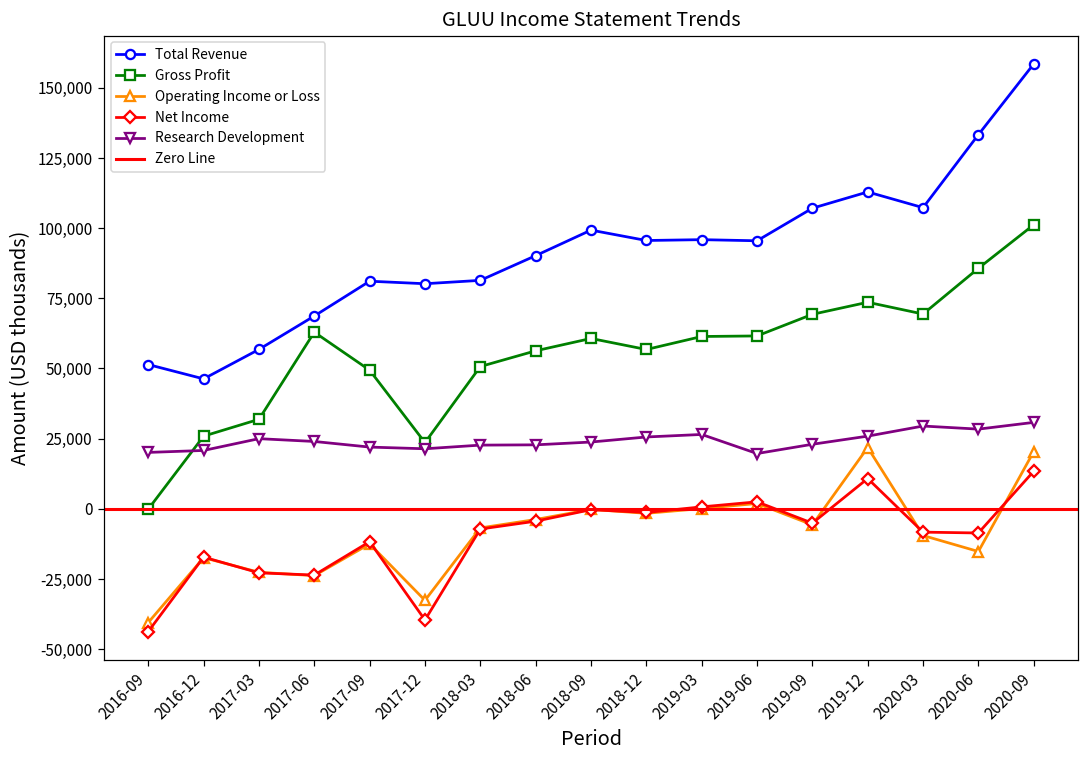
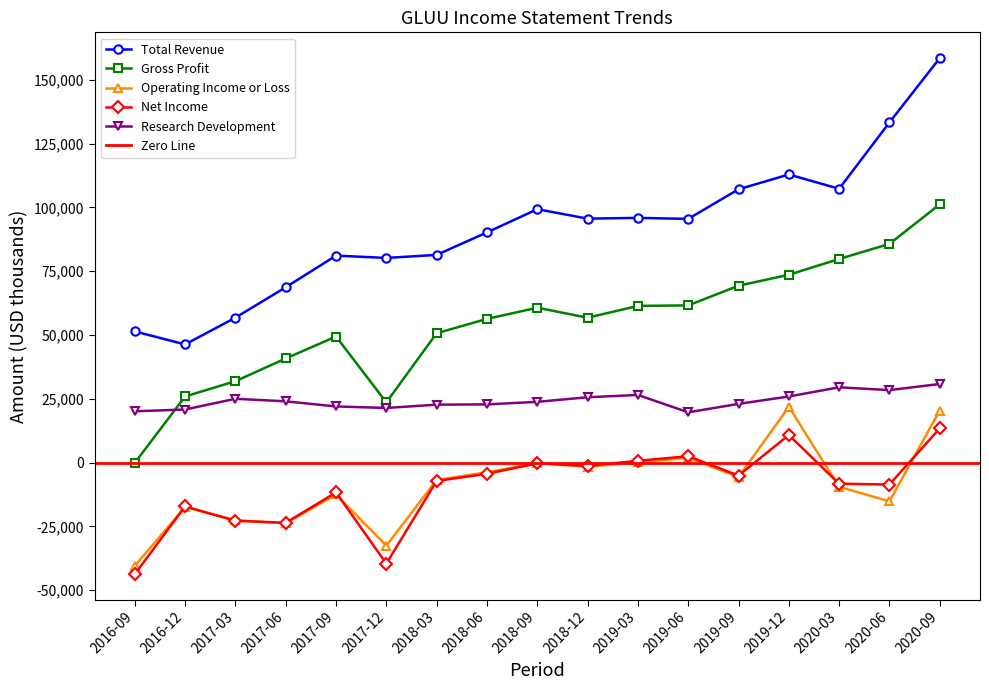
Gross Profit, 2017-06: 63,000 -> 41,000
Gross Profit, 2020-03: 69,000 -> 80,000
